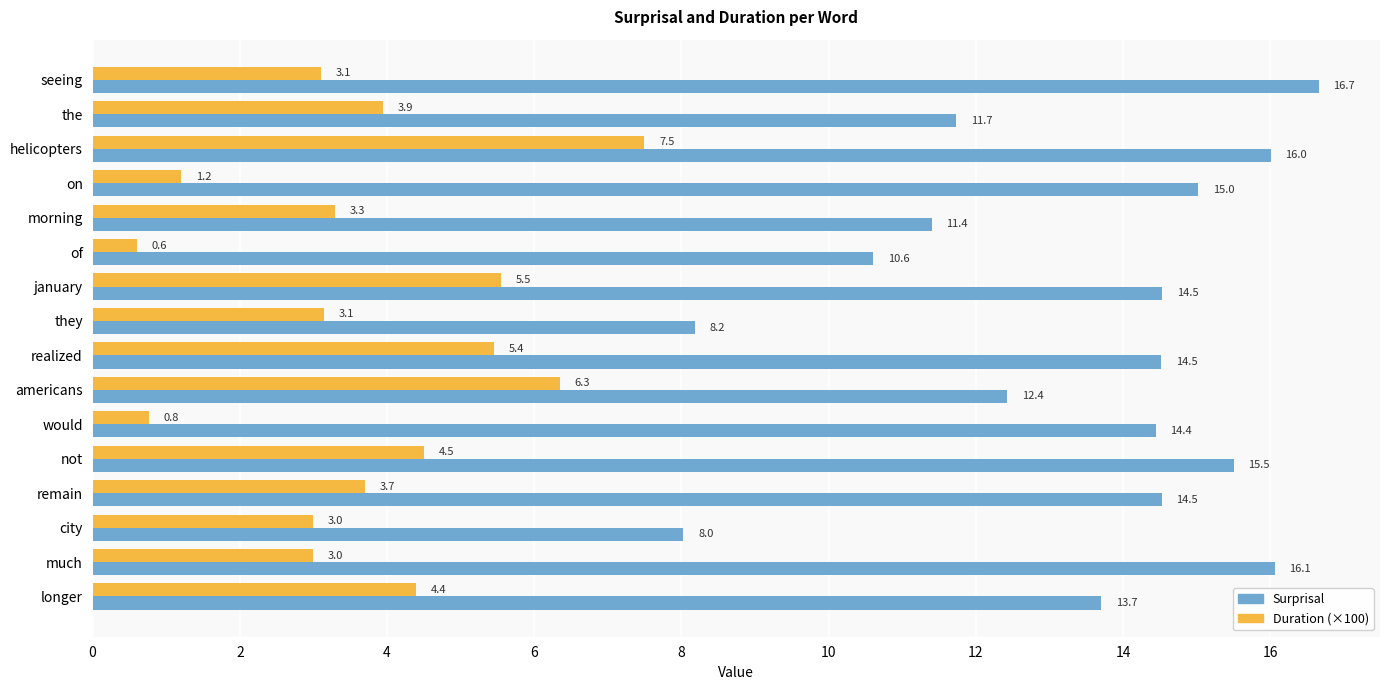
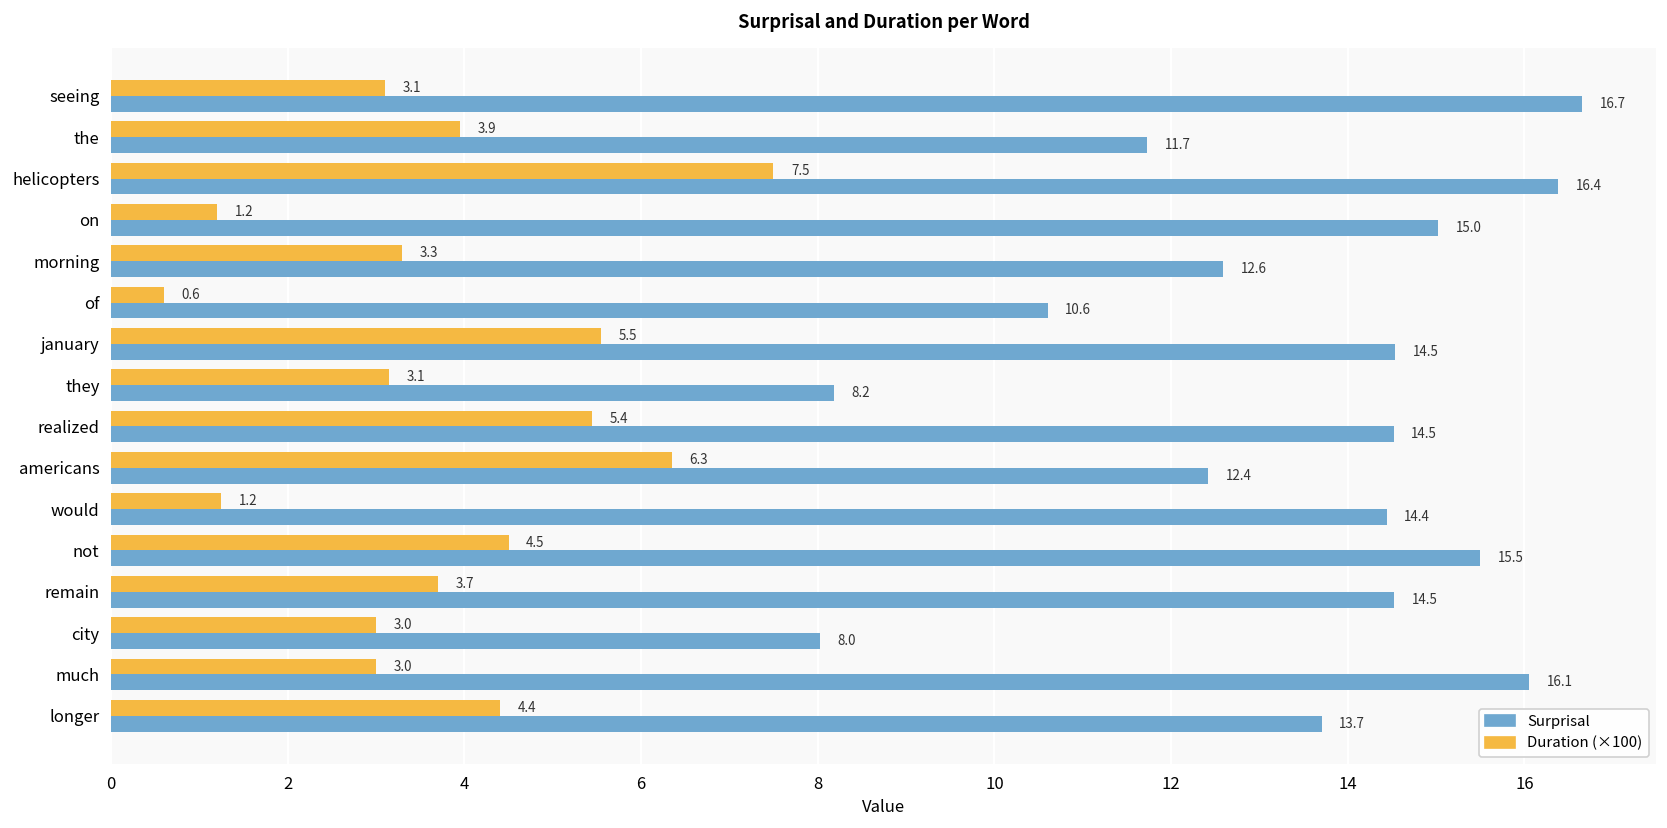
Surprisal, helicopters: 16.0 -> 16.4
Surprisal, morning: 11.4 -> 12.6
Duration (×100), would: 0.8 -> 1.2
